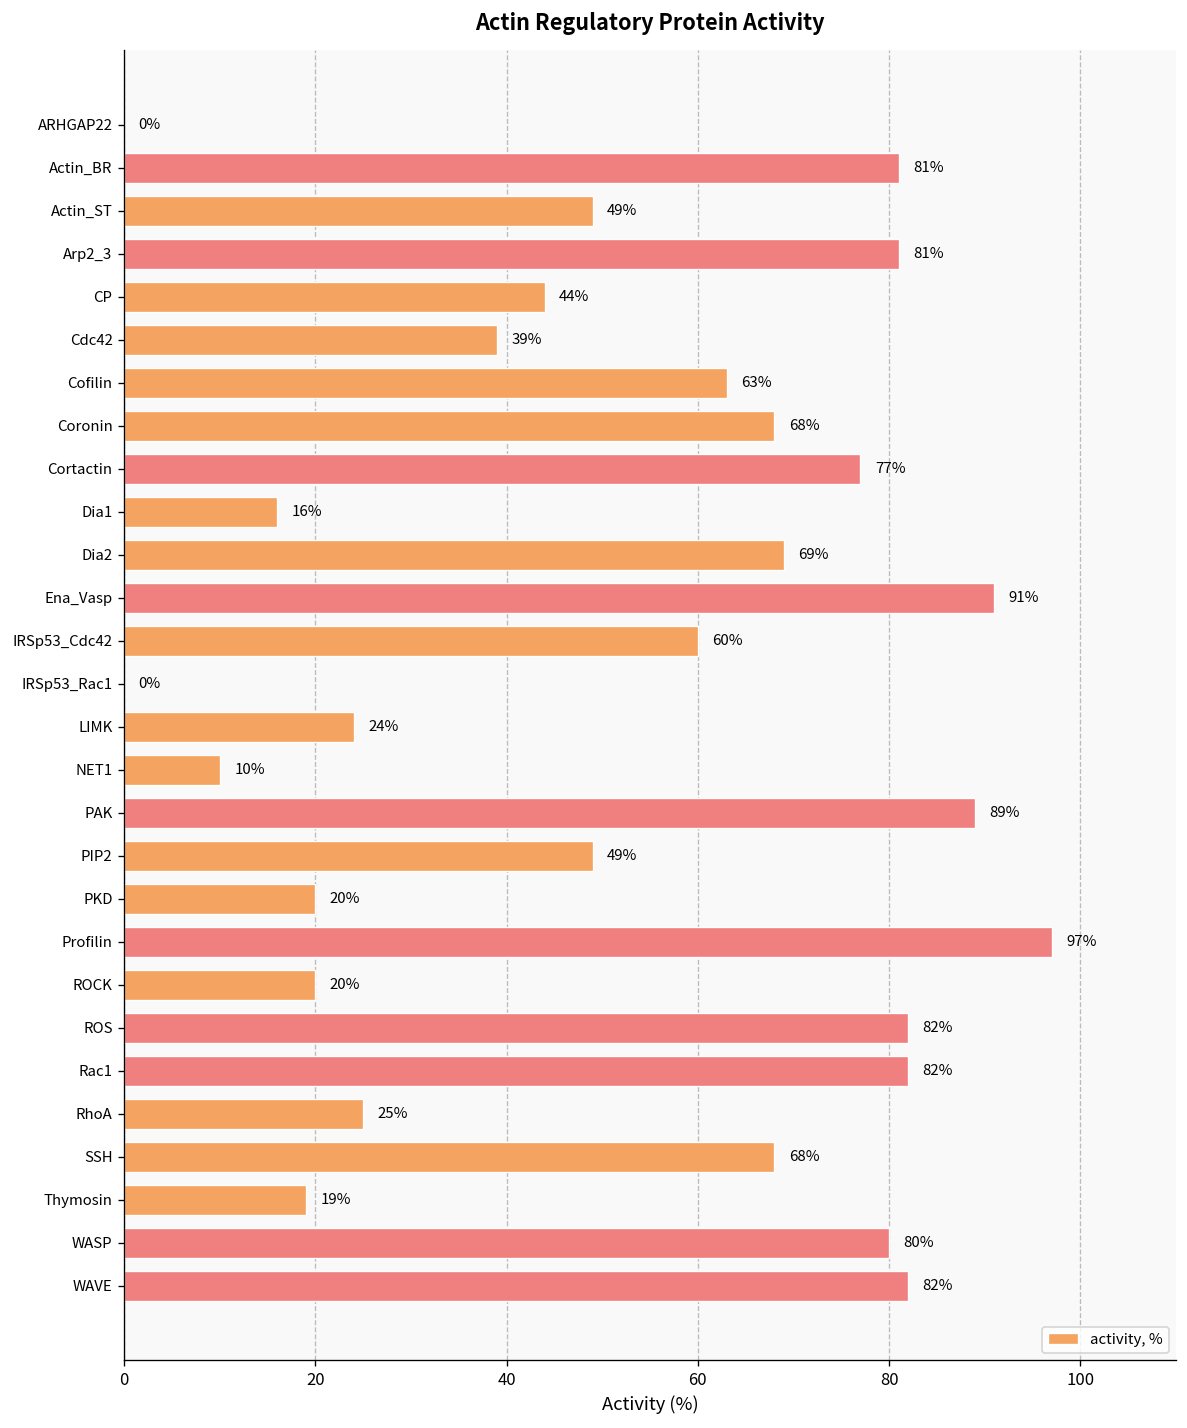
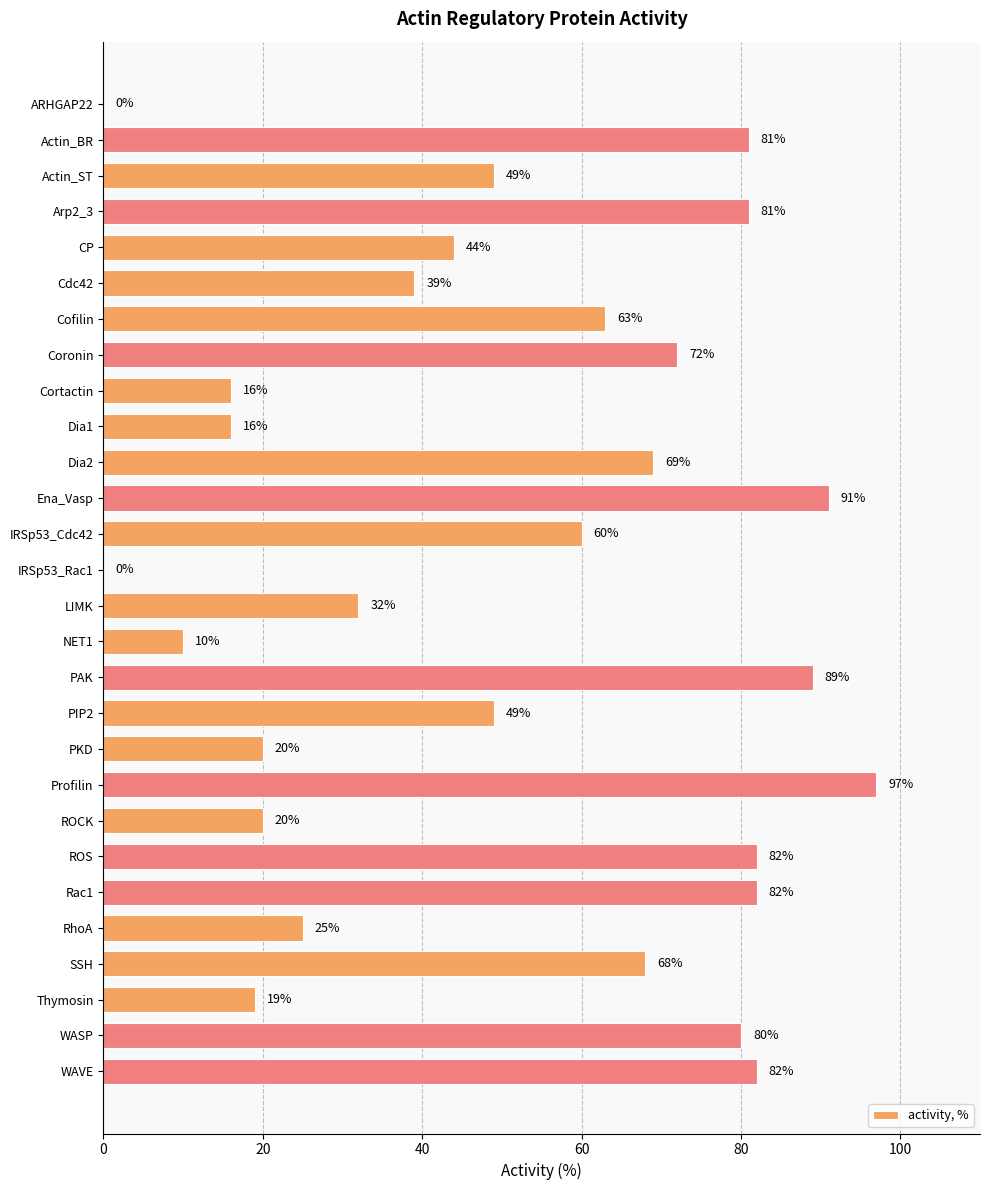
Coronin: 68% -> 72%
Cortactin: 77% -> 16%
LIMK: 24% -> 32%
